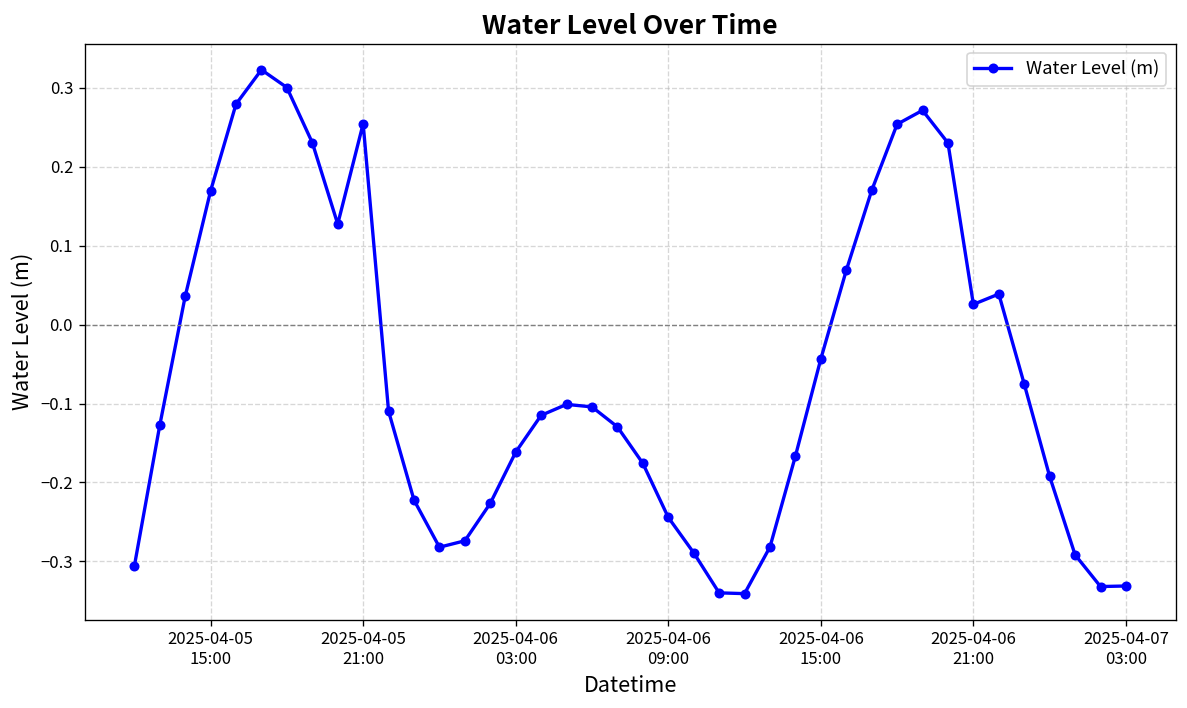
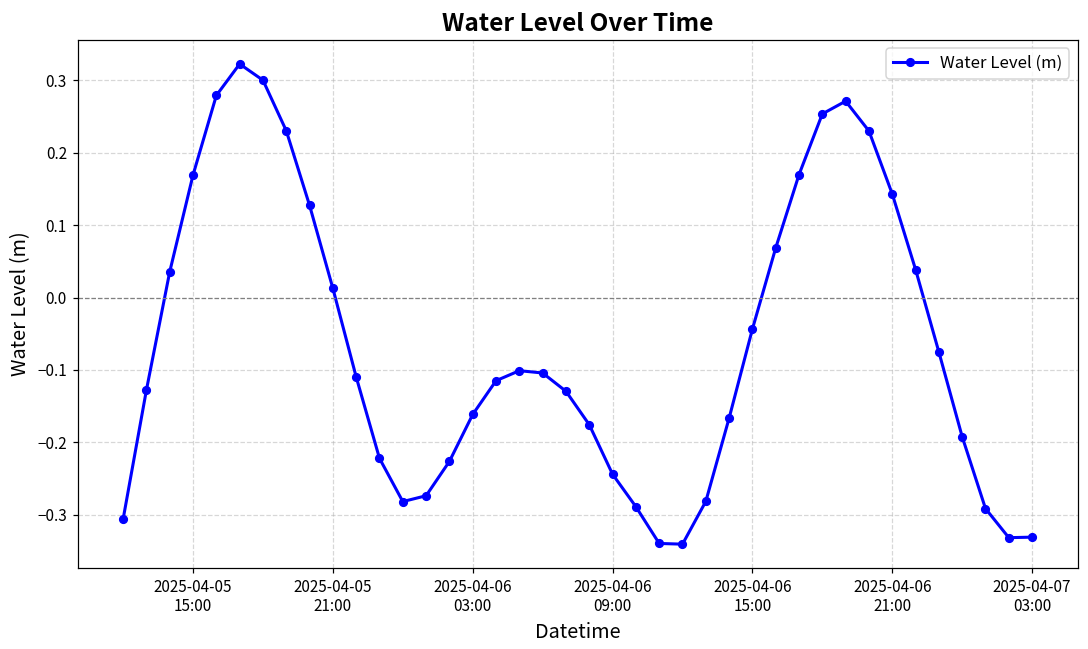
2025-04-05 21:00: 0.25 -> 0.01
2025-04-06 21:00: 0.03 -> 0.14
